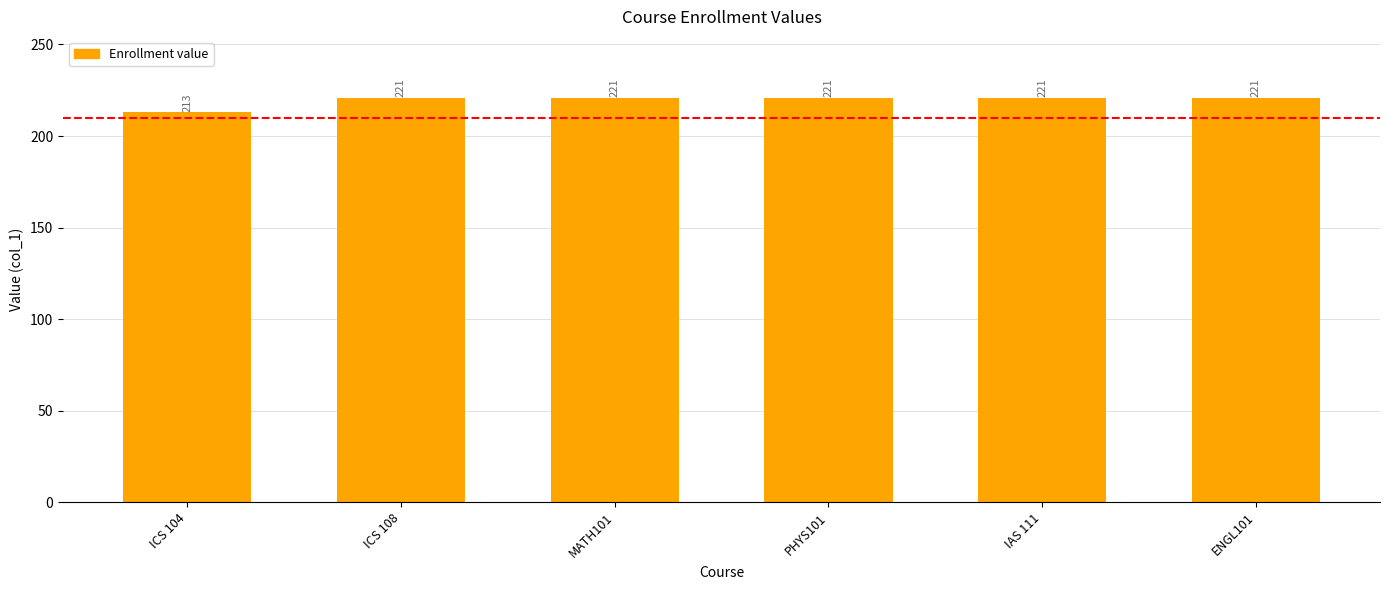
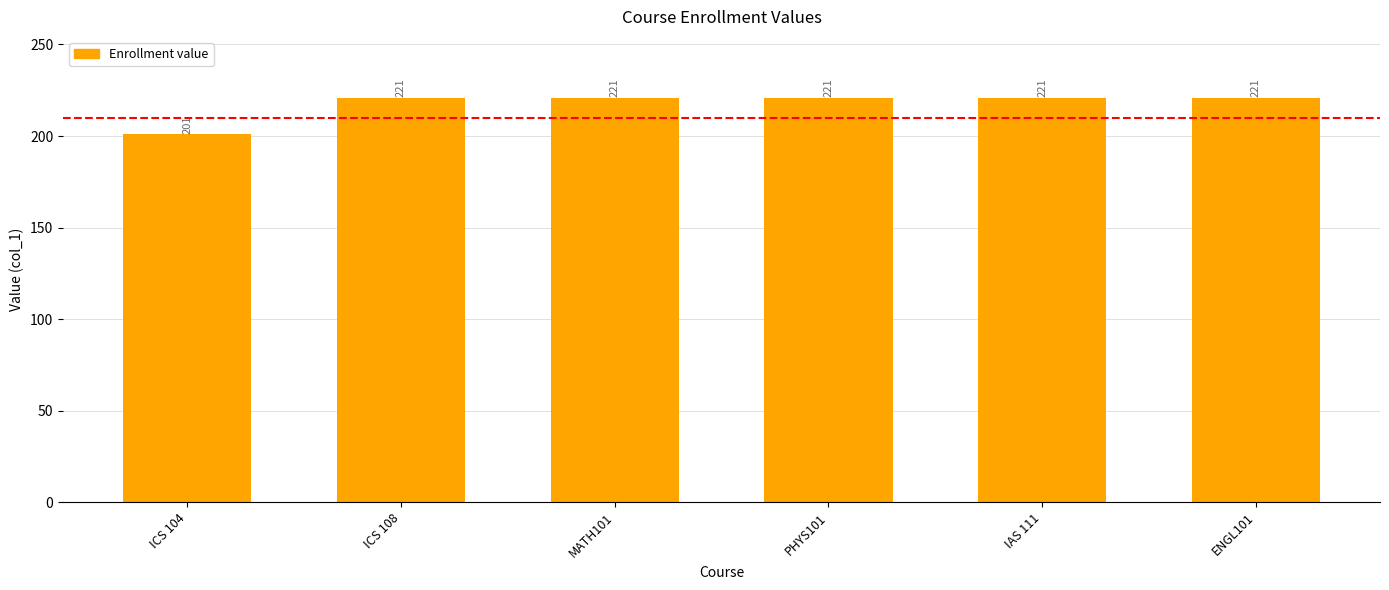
ICS 104: 213 -> 201
